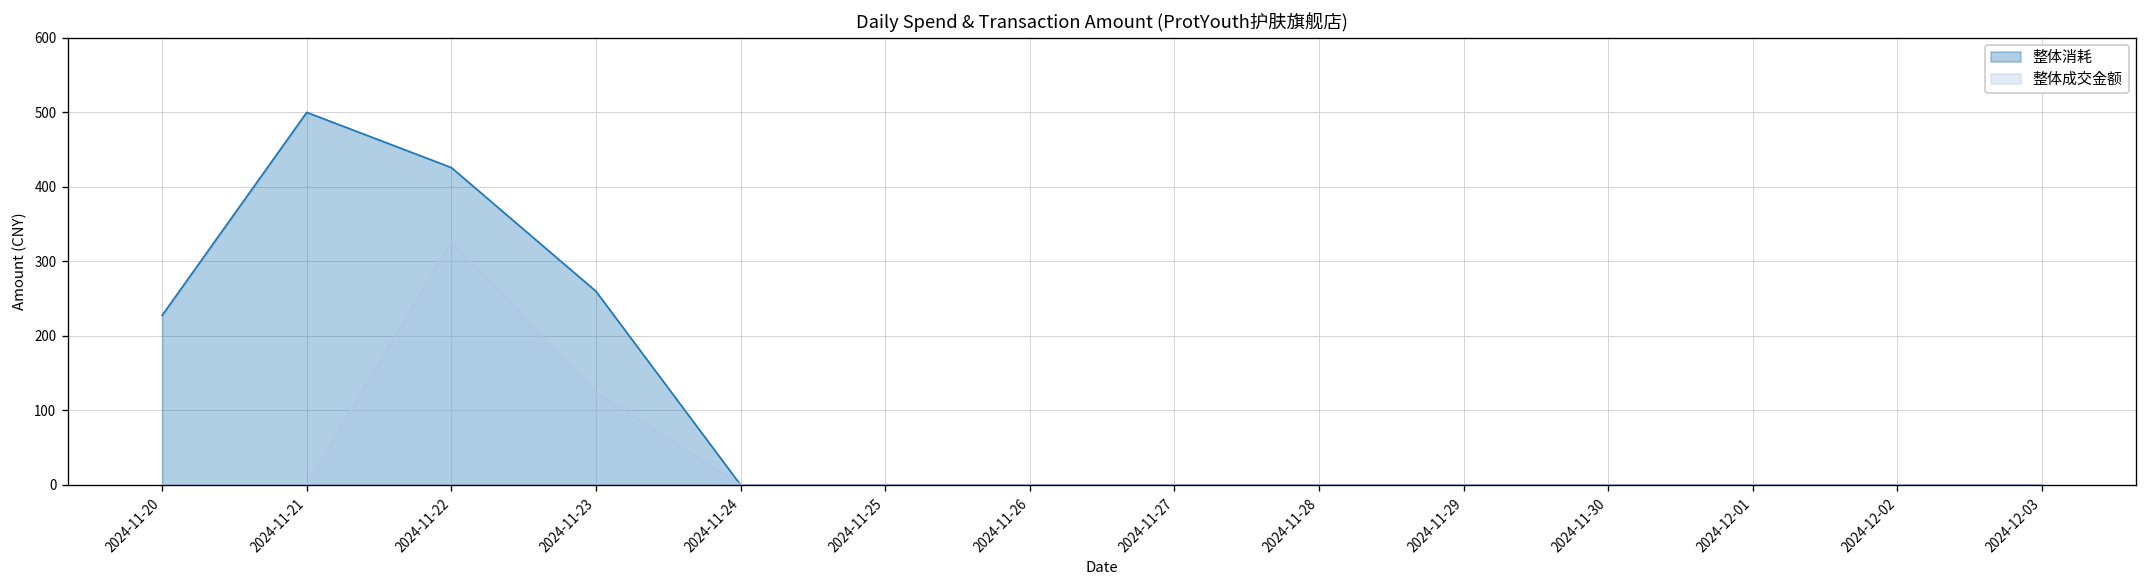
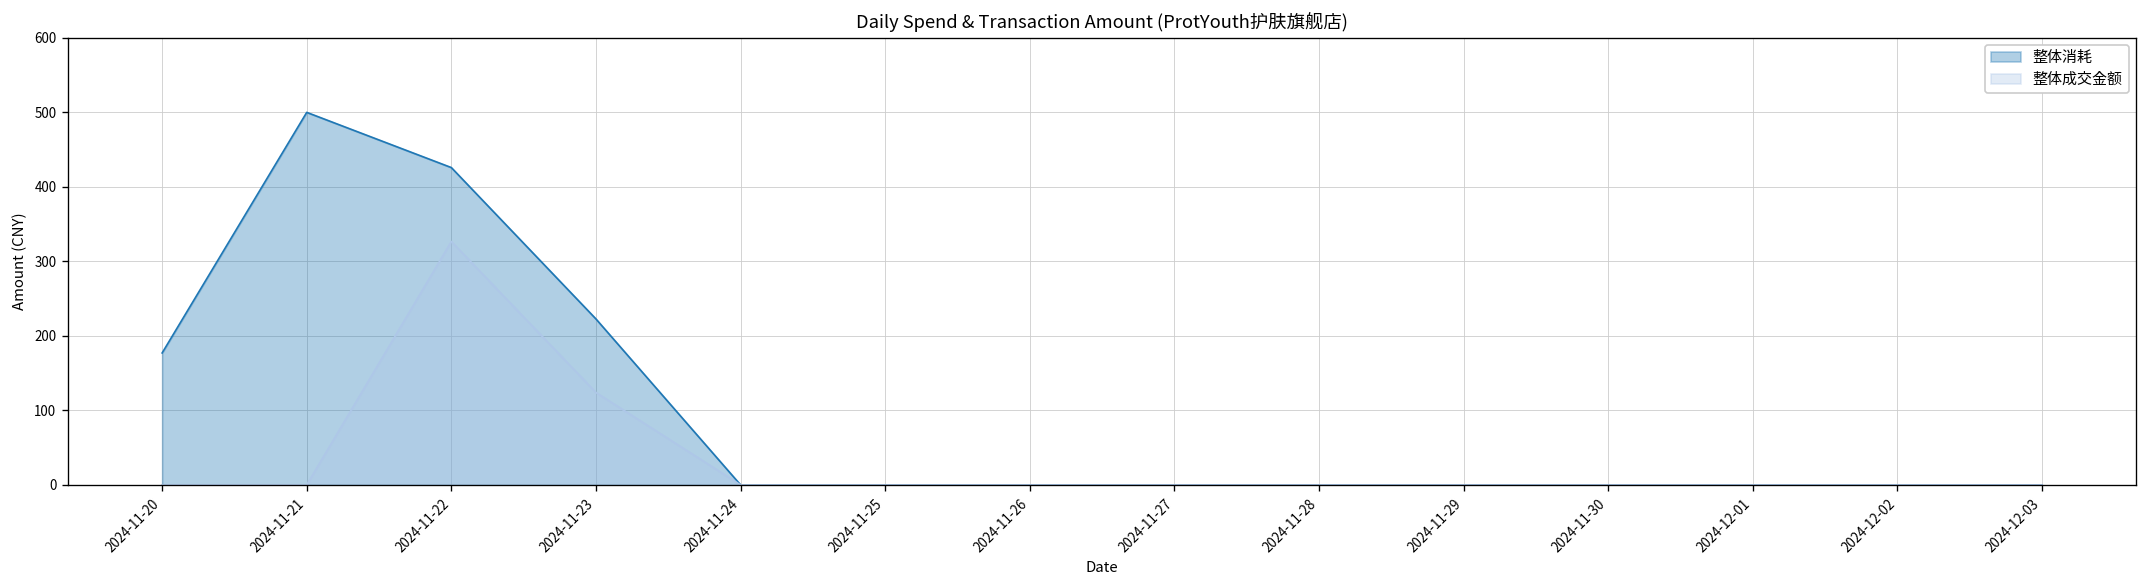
整体消耗, 2024-11-20: 230 -> 180
整体消耗, 2024-11-23: 260 -> 220
